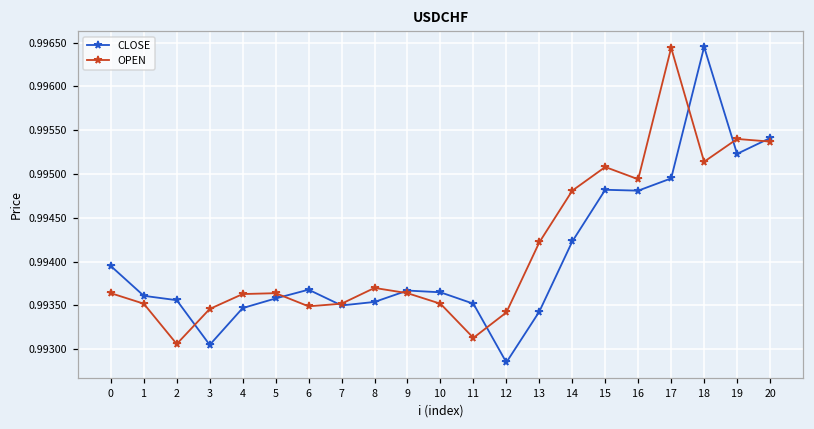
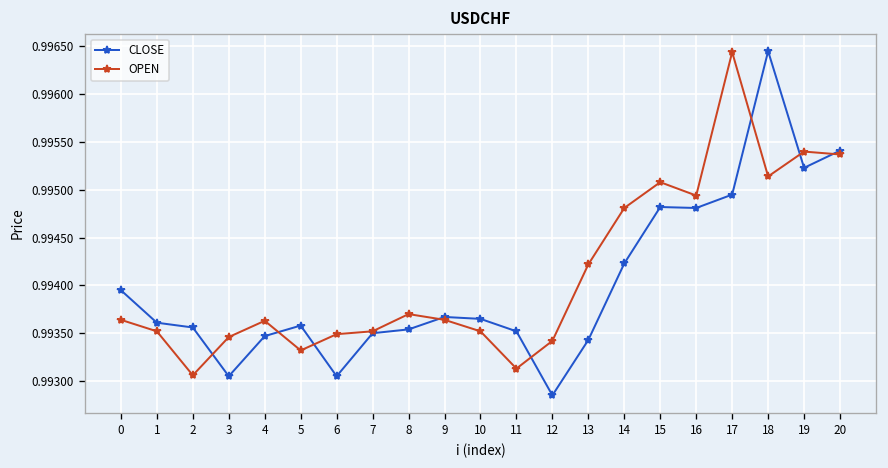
OPEN, 5: 0.9936 -> 0.9933
CLOSE, 6: 0.9937 -> 0.9931
